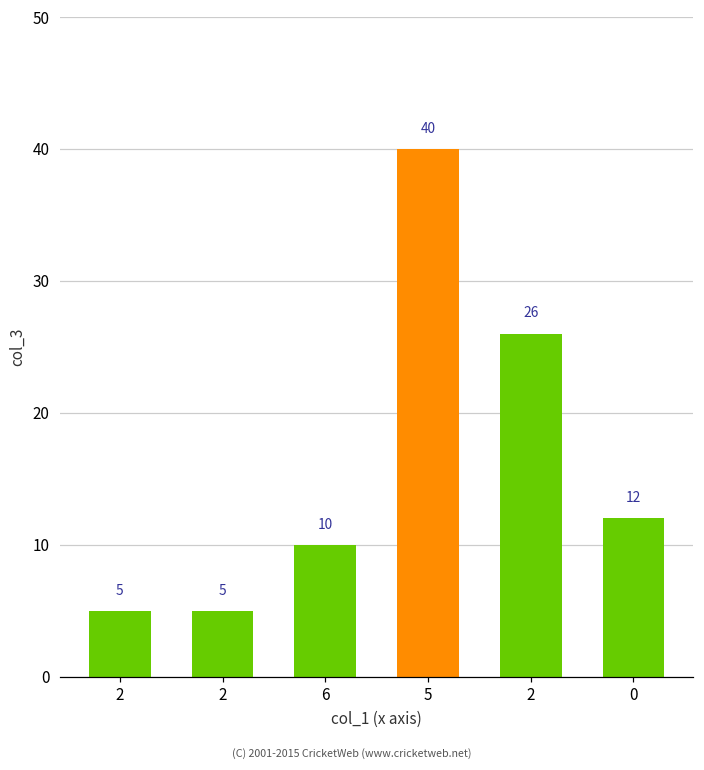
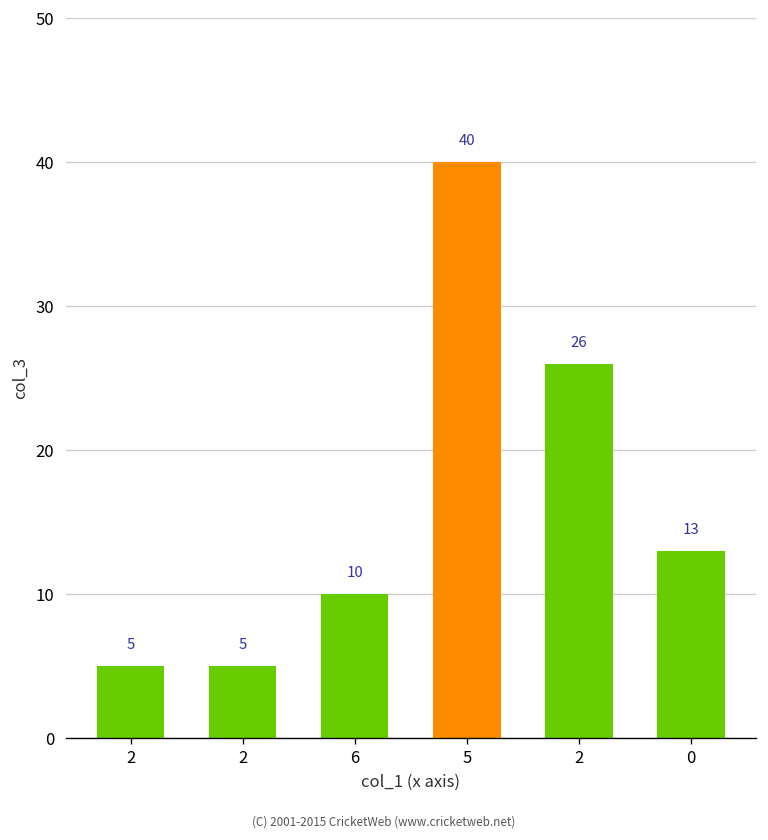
0: 12 -> 13
